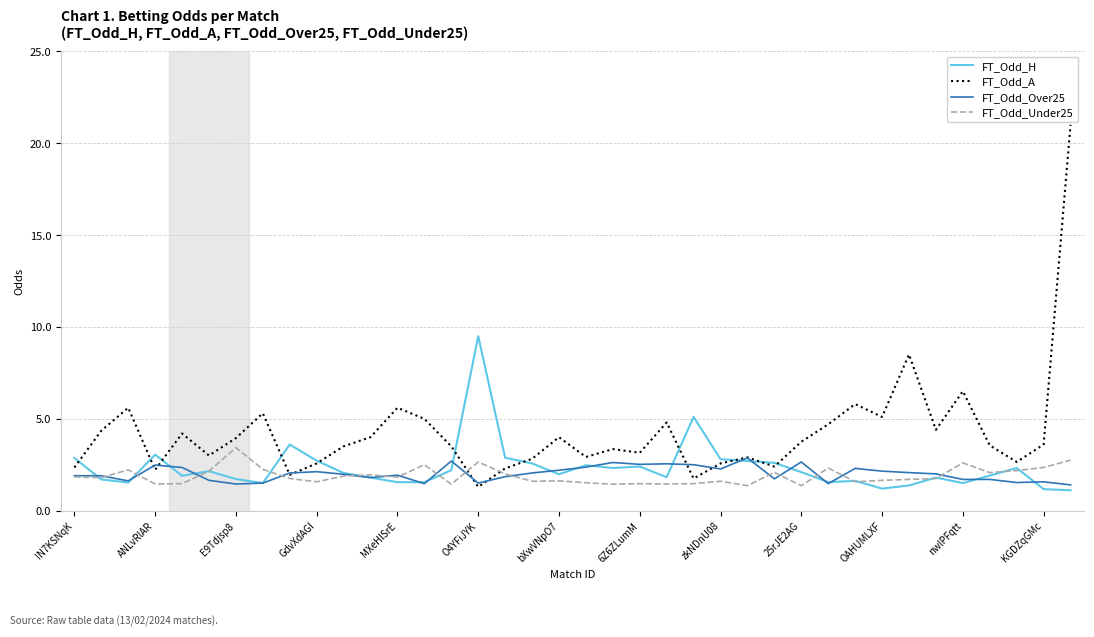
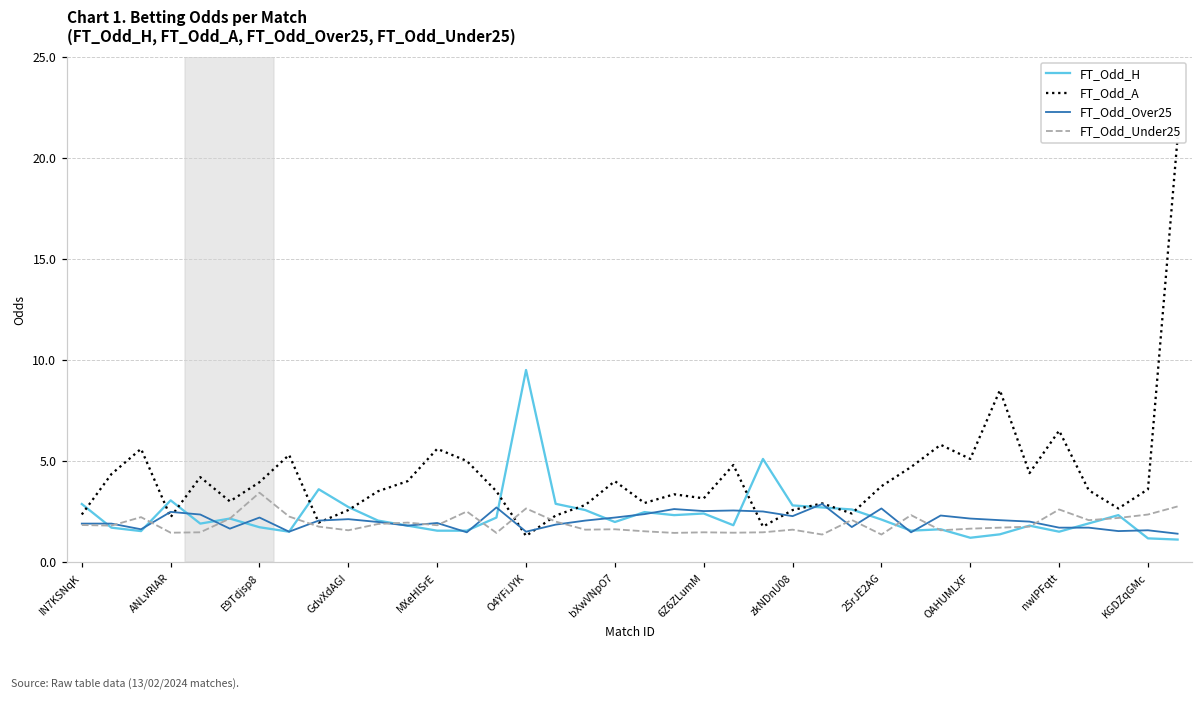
FT_Odd_Over25, E9Tdjsp8: 1.5 -> 2.2
